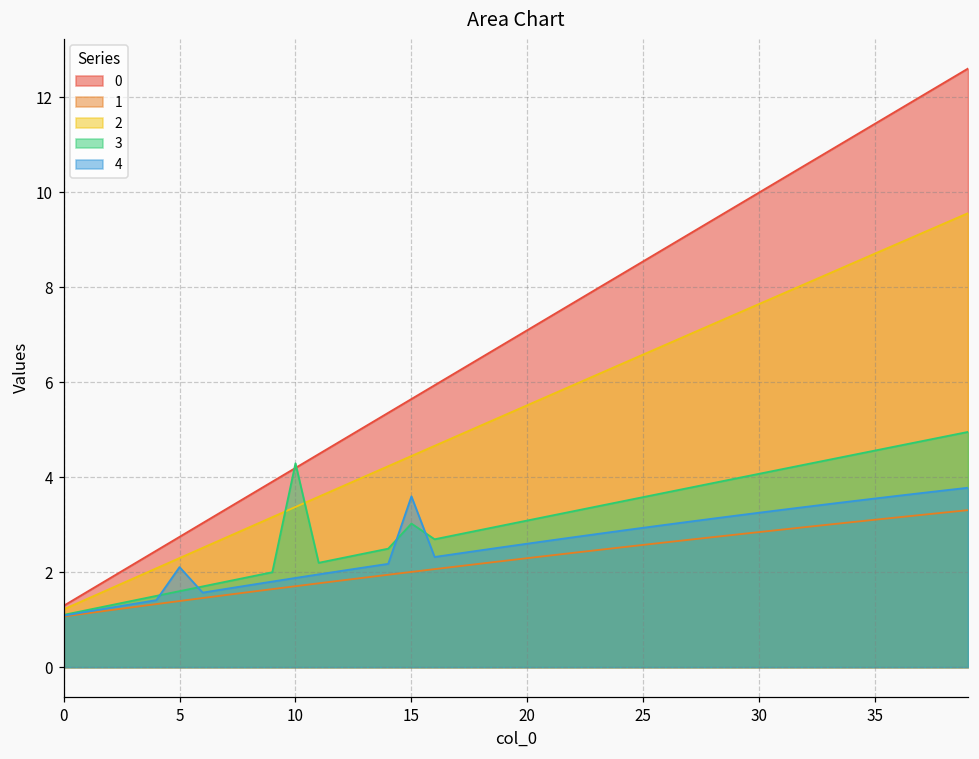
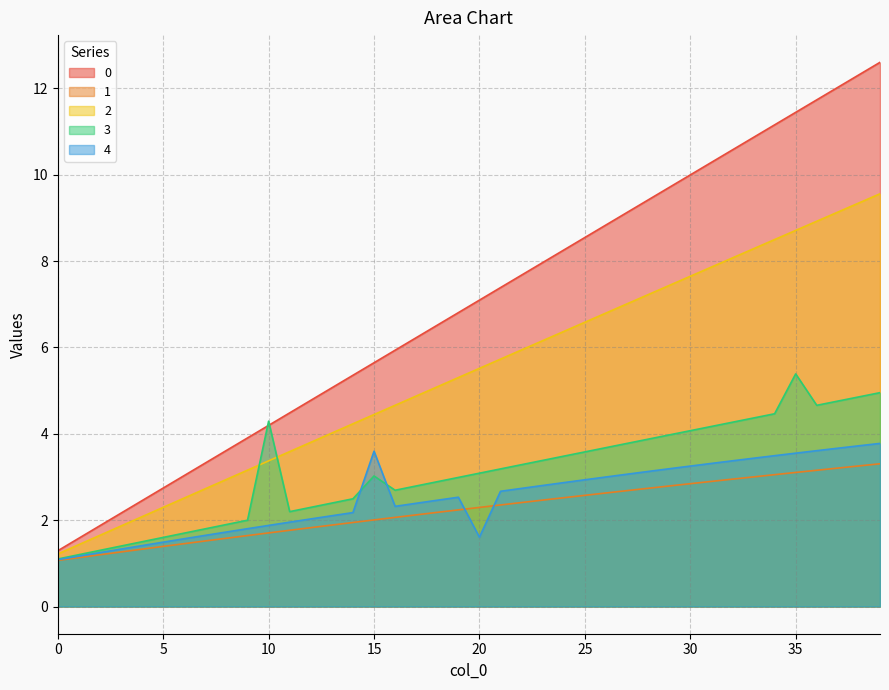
4, 5: 2.1 -> 1.5
4, 20: 2.6 -> 1.6
3, 35: 4.6 -> 5.4
